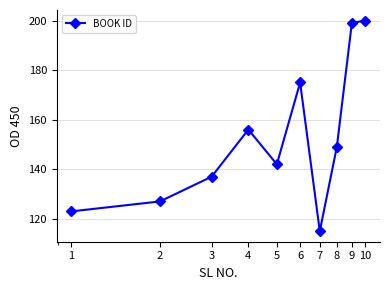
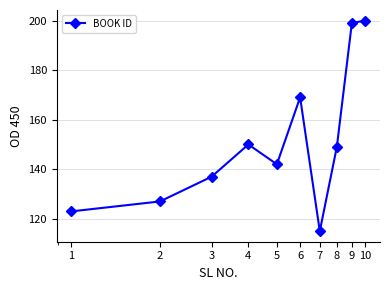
4: 156 -> 150
6: 175 -> 169
